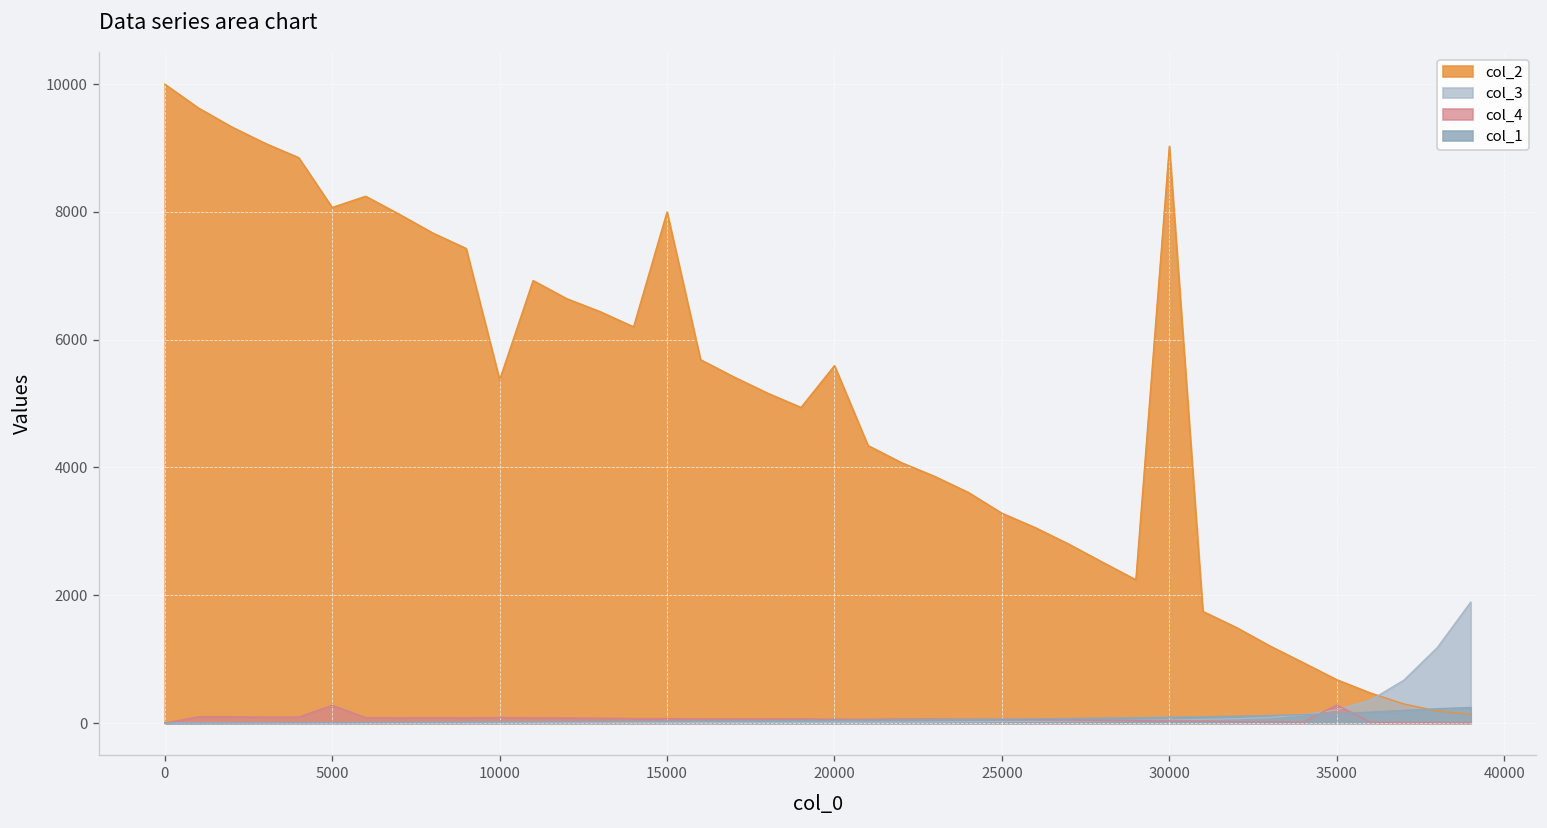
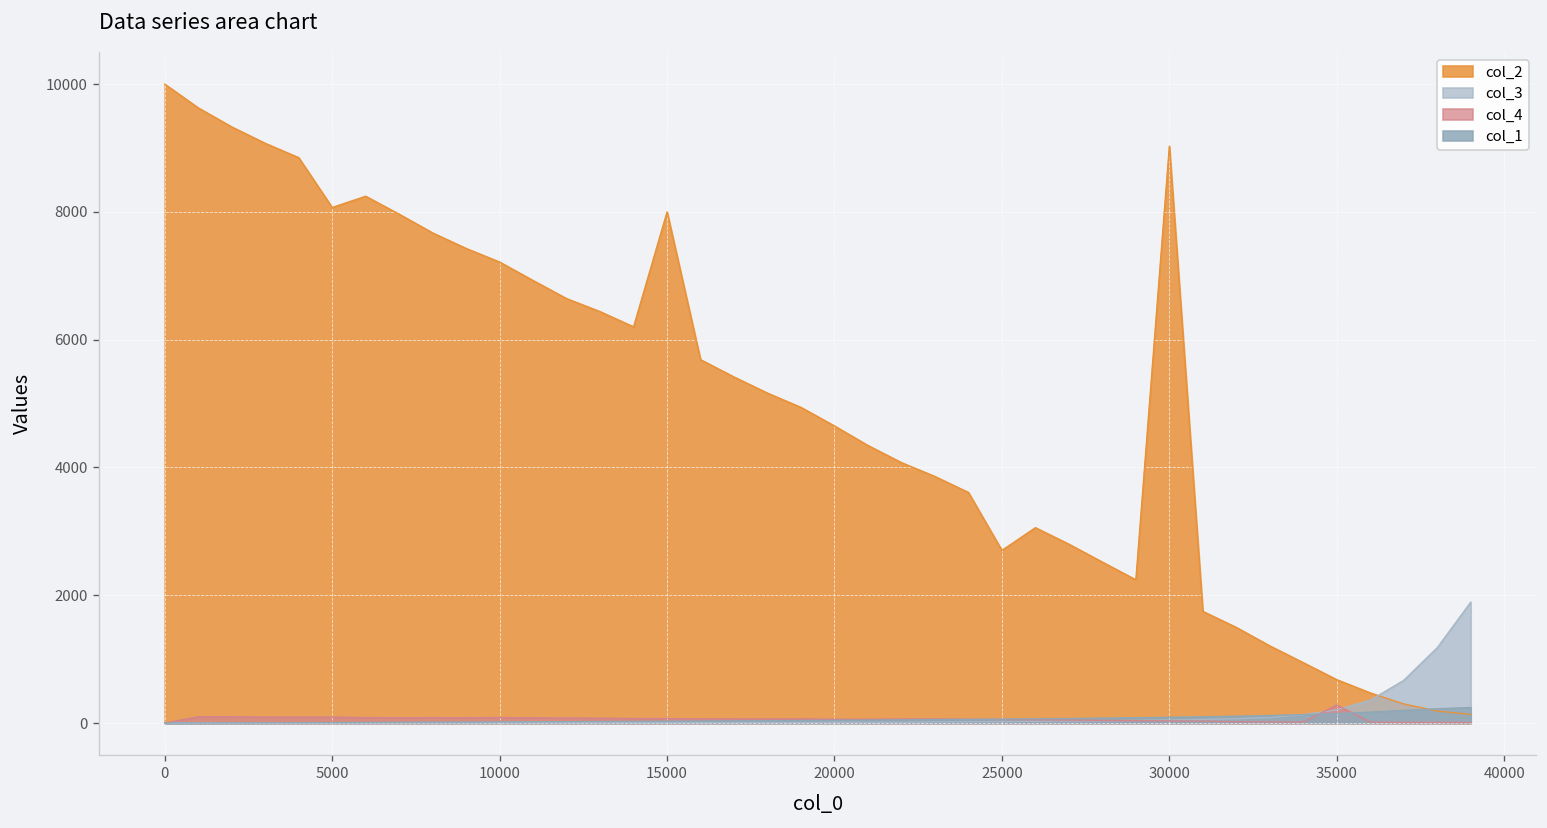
col_4, 5000: 300 -> 100
col_2, 10000: 5400 -> 7200
col_2, 20000: 5600 -> 4700
col_2, 25000: 3300 -> 2700
